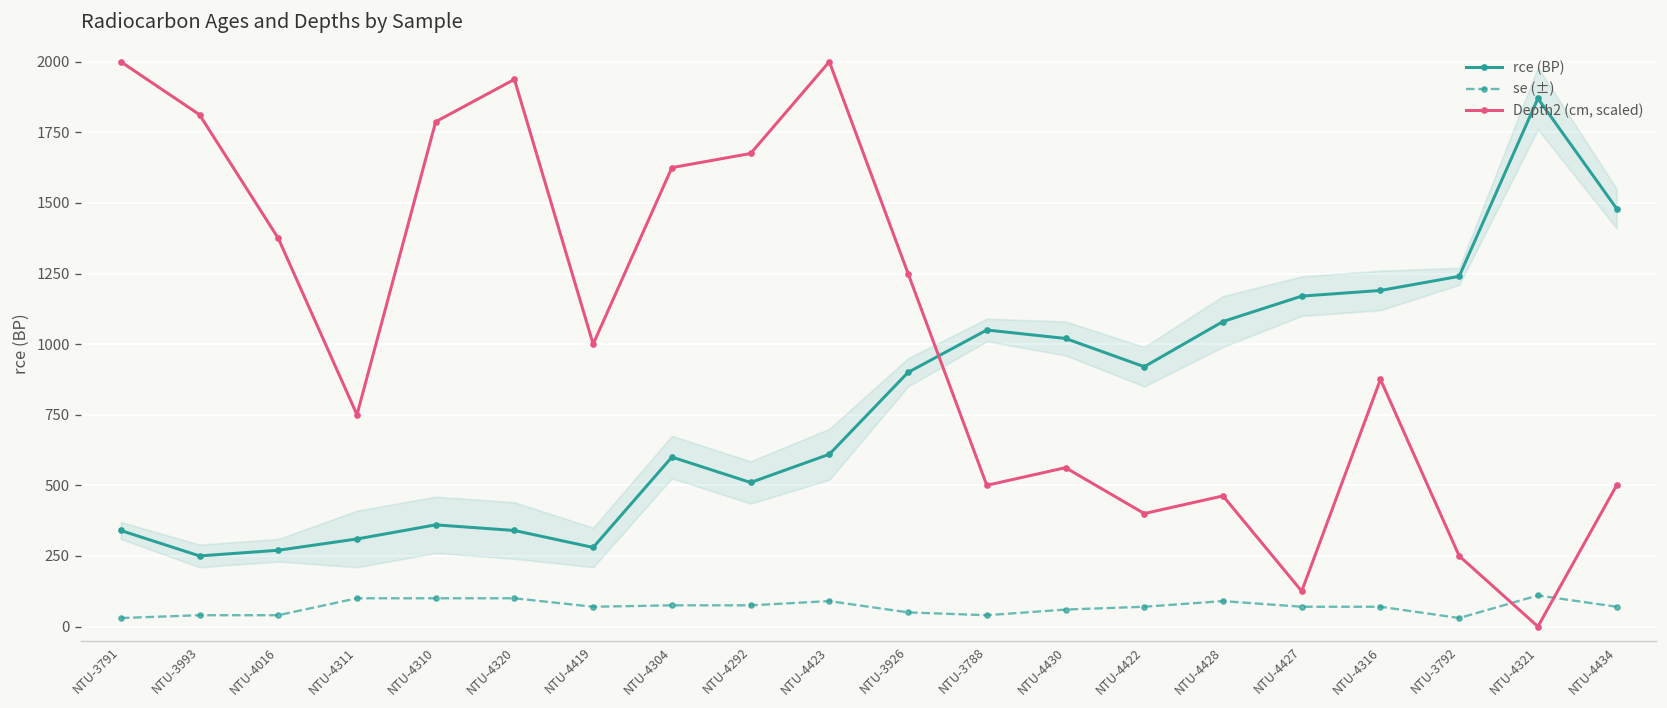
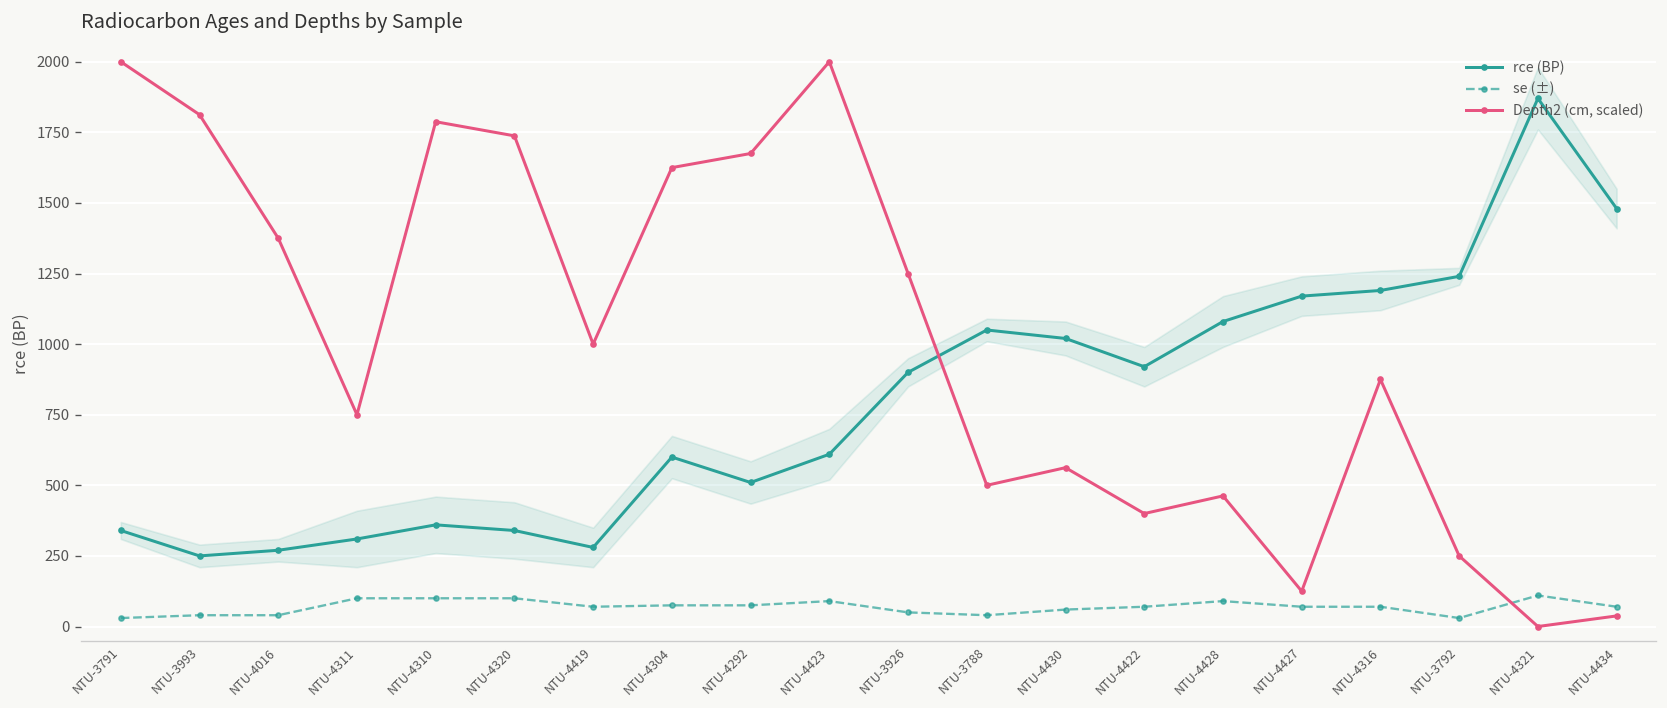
Depth2 (cm, scaled), NTU-4320: 1940 -> 1740
Depth2 (cm, scaled), NTU-4434: 500 -> 40
